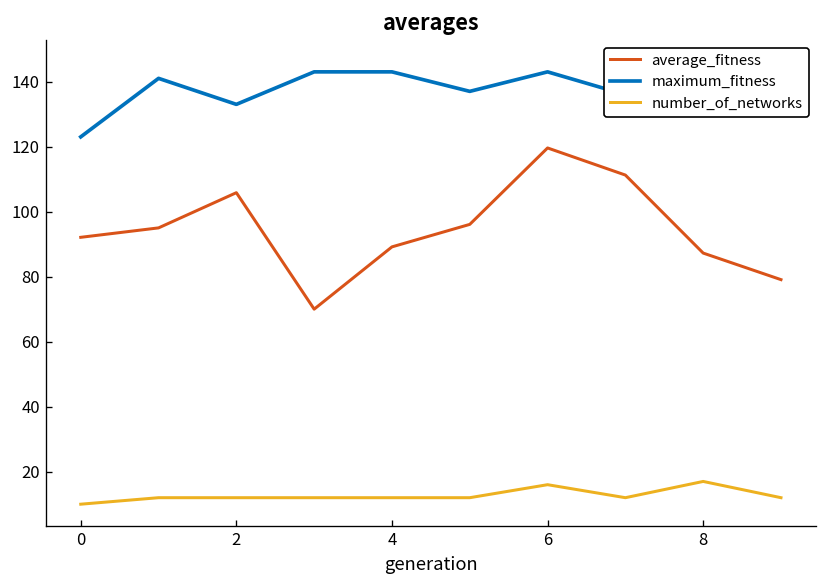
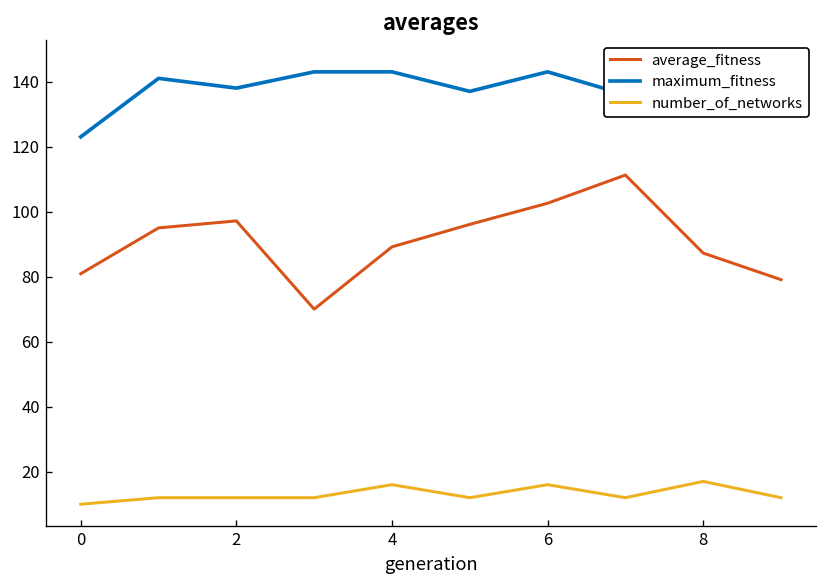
average_fitness, 0: 92 -> 81
average_fitness, 2: 106 -> 97
maximum_fitness, 2: 133 -> 138
number_of_networks, 4: 12 -> 16
average_fitness, 6: 120 -> 103
